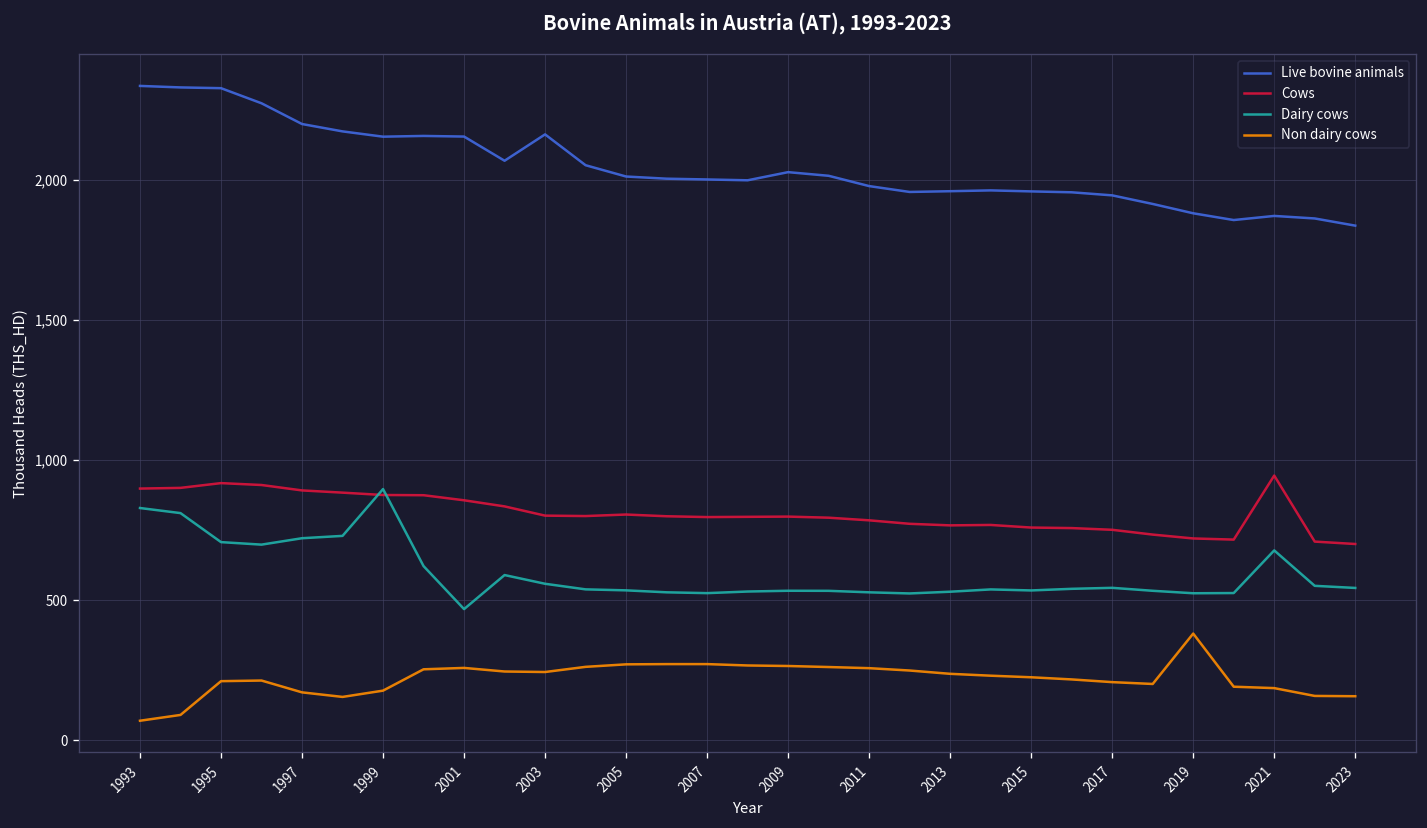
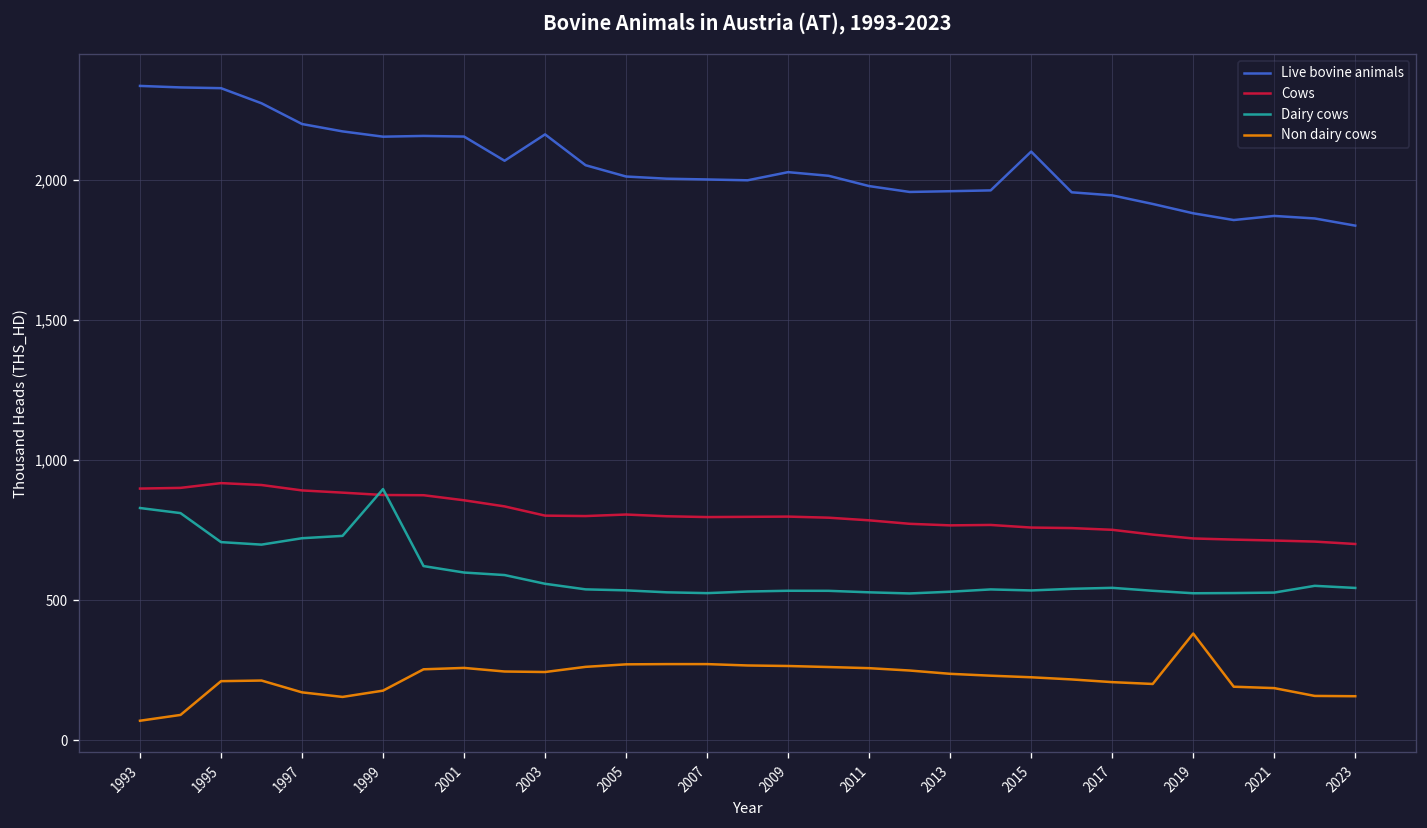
Dairy cows, 2001: 470 -> 600
Live bovine animals, 2015: 1,960 -> 2,100
Cows, 2021: 940 -> 710
Dairy cows, 2021: 680 -> 530
